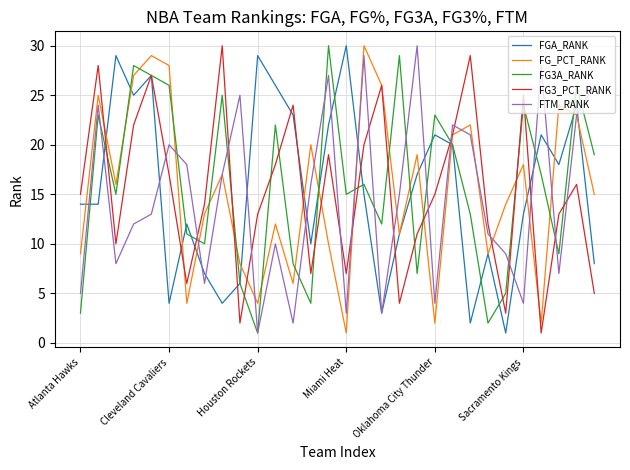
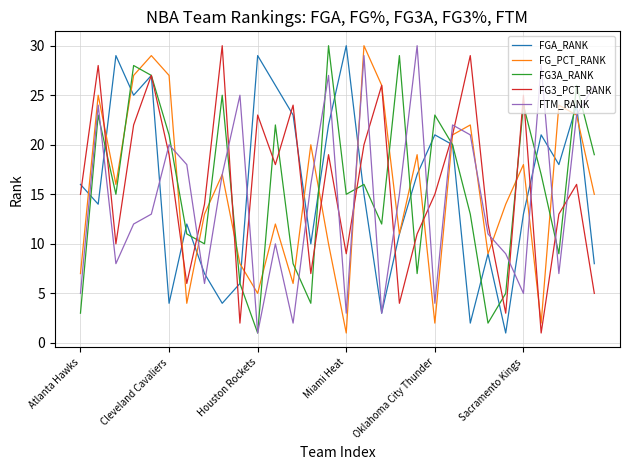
FGA_RANK, Atlanta Hawks: 14 -> 16
FG_PCT_RANK, Atlanta Hawks: 9 -> 7
FG_PCT_RANK, Cleveland Cavaliers: 28 -> 27
FG3A_RANK, Cleveland Cavaliers: 26 -> 21
FG3_PCT_RANK, Cleveland Cavaliers: 17 -> 19
FG_PCT_RANK, Houston Rockets: 4 -> 5
FG3_PCT_RANK, Houston Rockets: 13 -> 23
FG3_PCT_RANK, Miami Heat: 7 -> 9
FTM_RANK, Sacramento Kings: 4 -> 5
